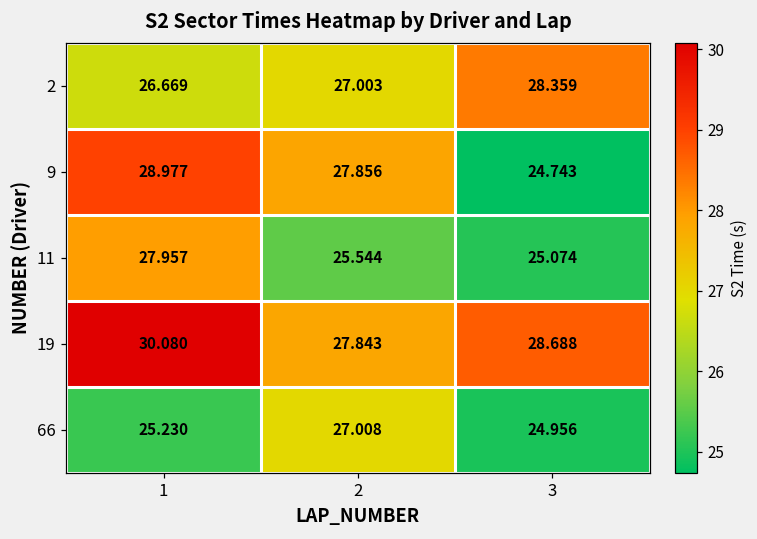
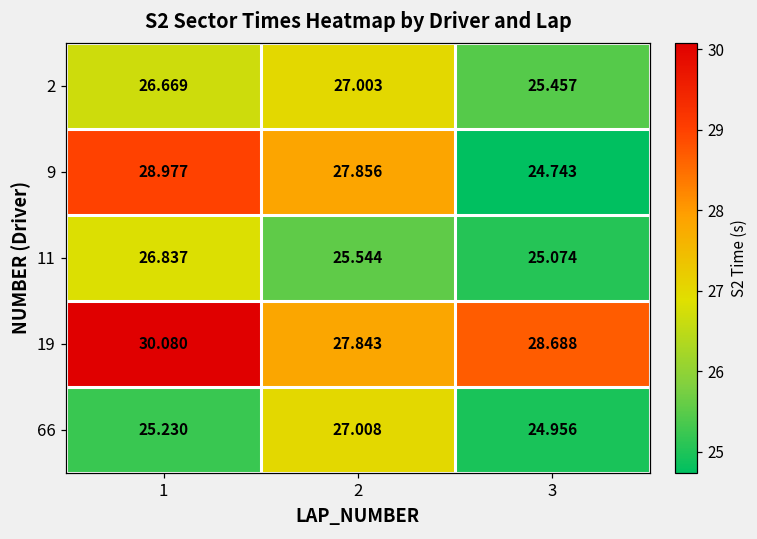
2, 3: 28.359 -> 25.457
11, 1: 27.957 -> 26.837
